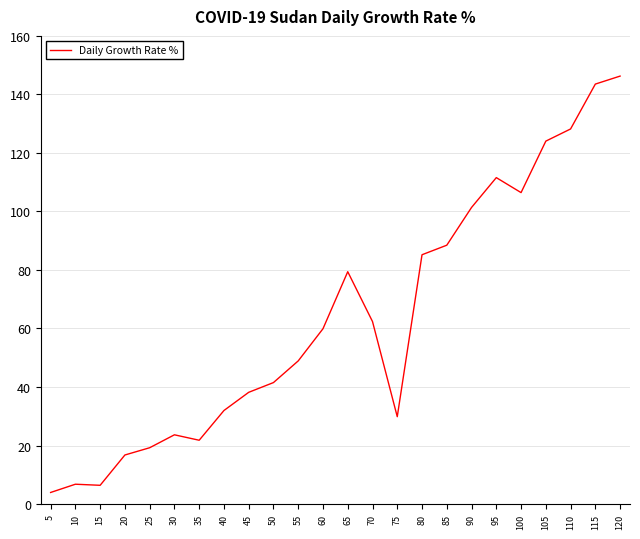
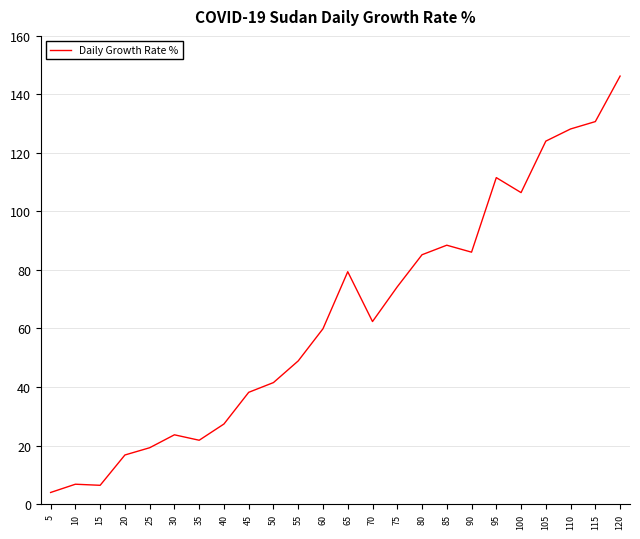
40: 32 -> 27
75: 30 -> 74
90: 101 -> 86
115: 144 -> 131
